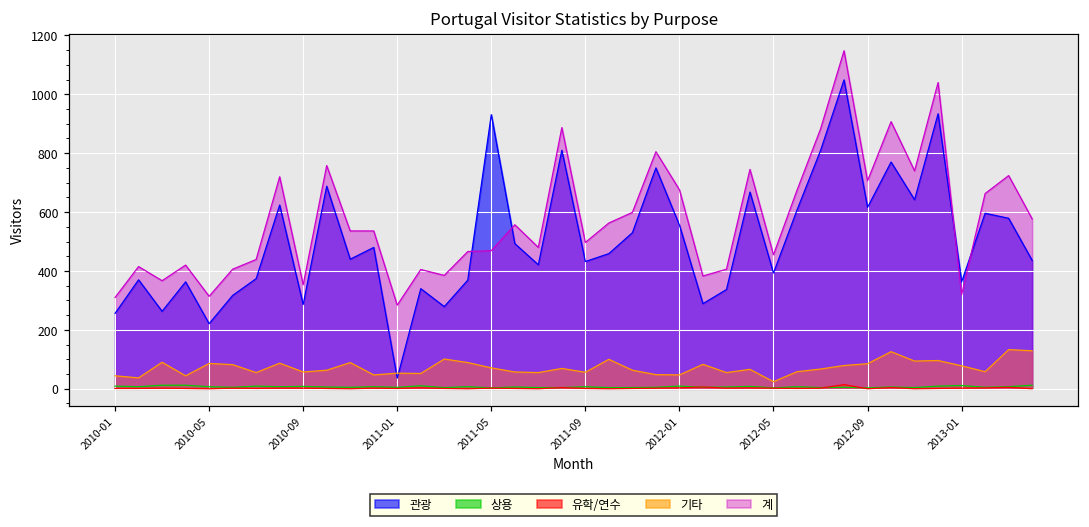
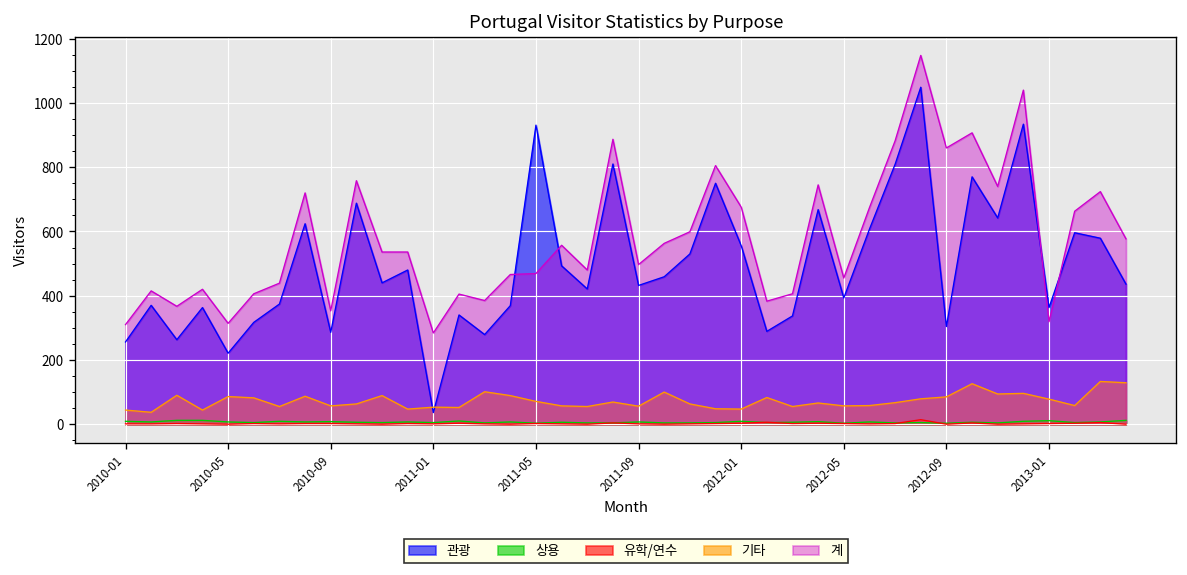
기타, 2012-05: 20 -> 60
관광, 2012-09: 620 -> 300
계, 2012-09: 710 -> 860
